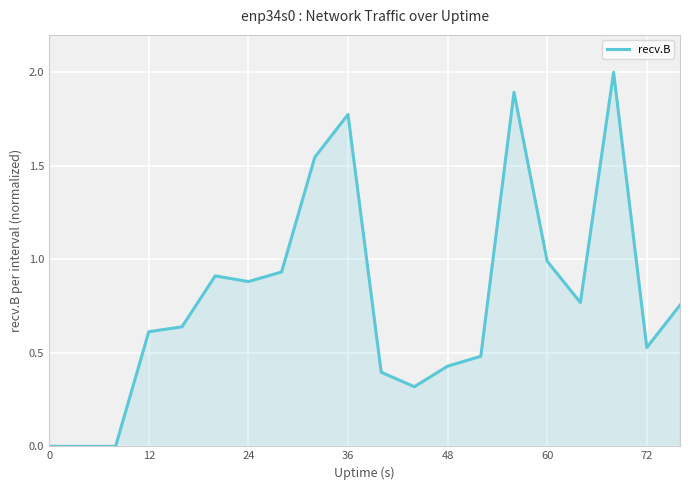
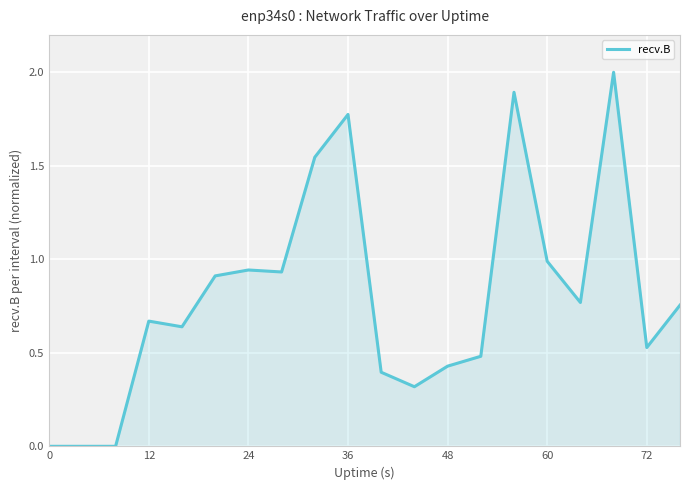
12: 0.61 -> 0.67
24: 0.88 -> 0.94
